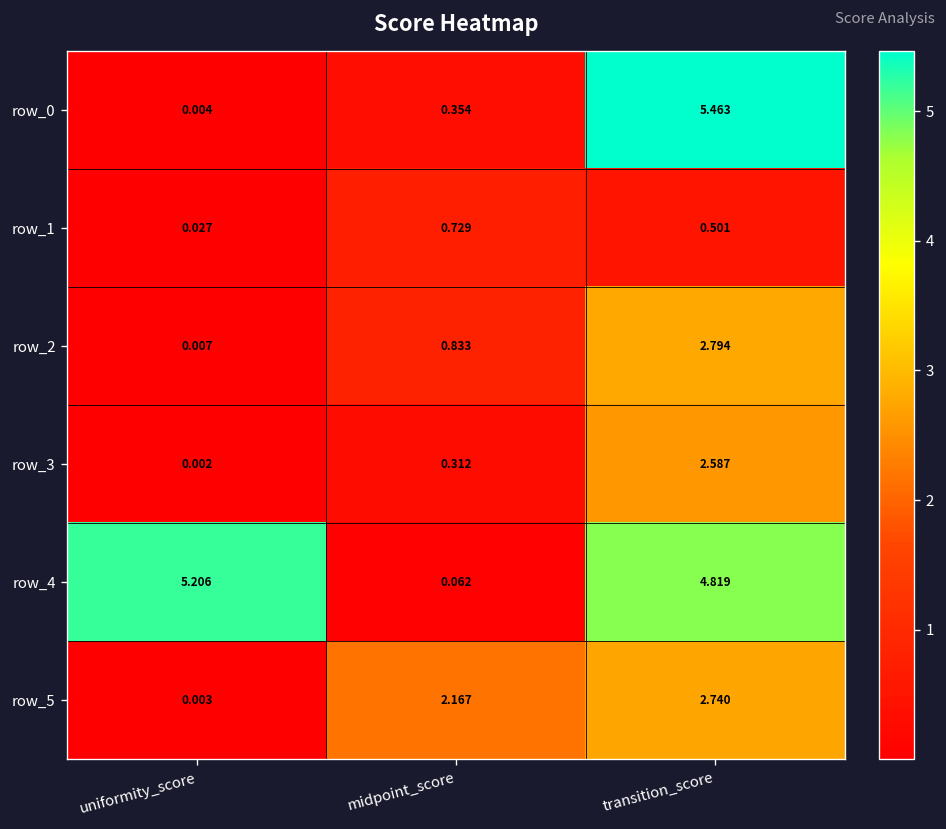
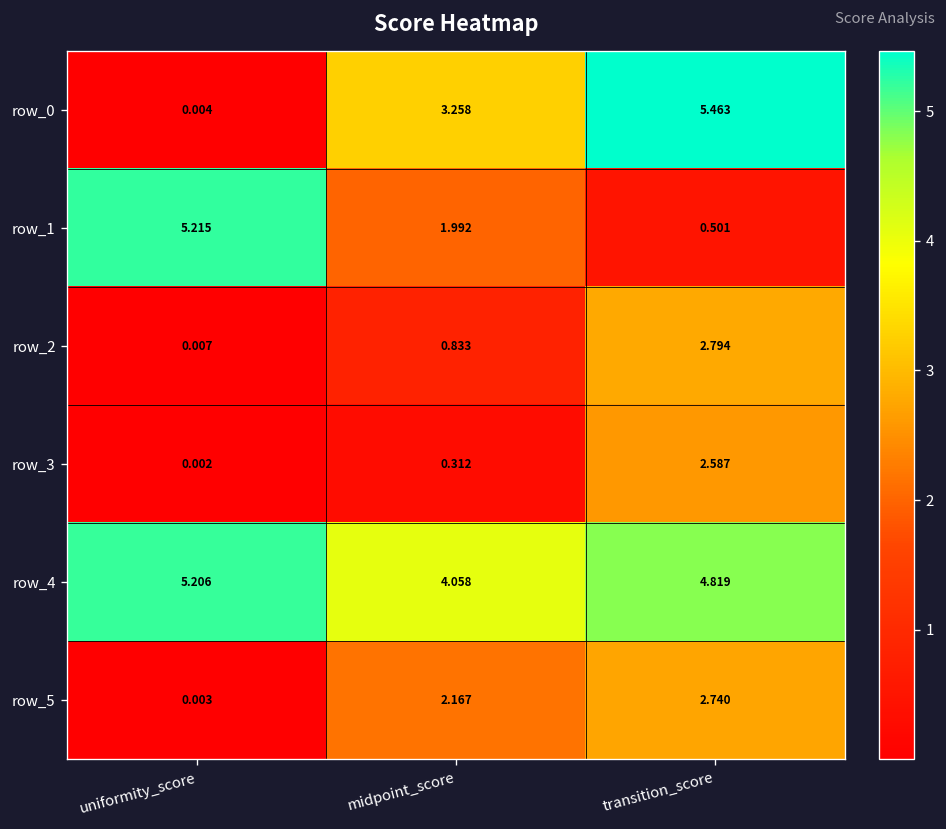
row_0, midpoint_score: 0.354 -> 3.258
row_1, uniformity_score: 0.027 -> 5.215
row_1, midpoint_score: 0.729 -> 1.992
row_4, midpoint_score: 0.062 -> 4.058
